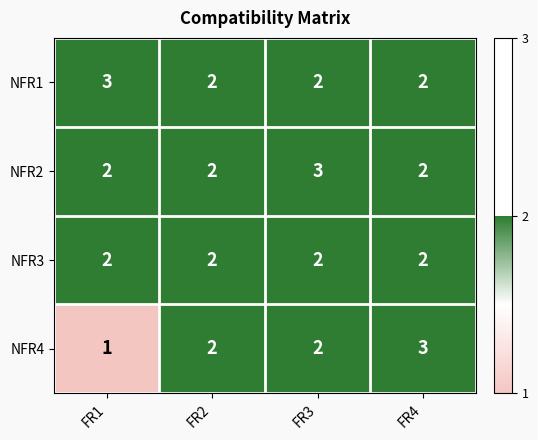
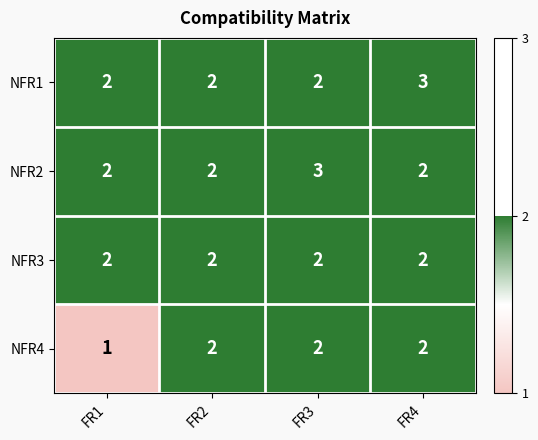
NFR1, FR1: 3 -> 2
NFR1, FR4: 2 -> 3
NFR4, FR4: 3 -> 2
